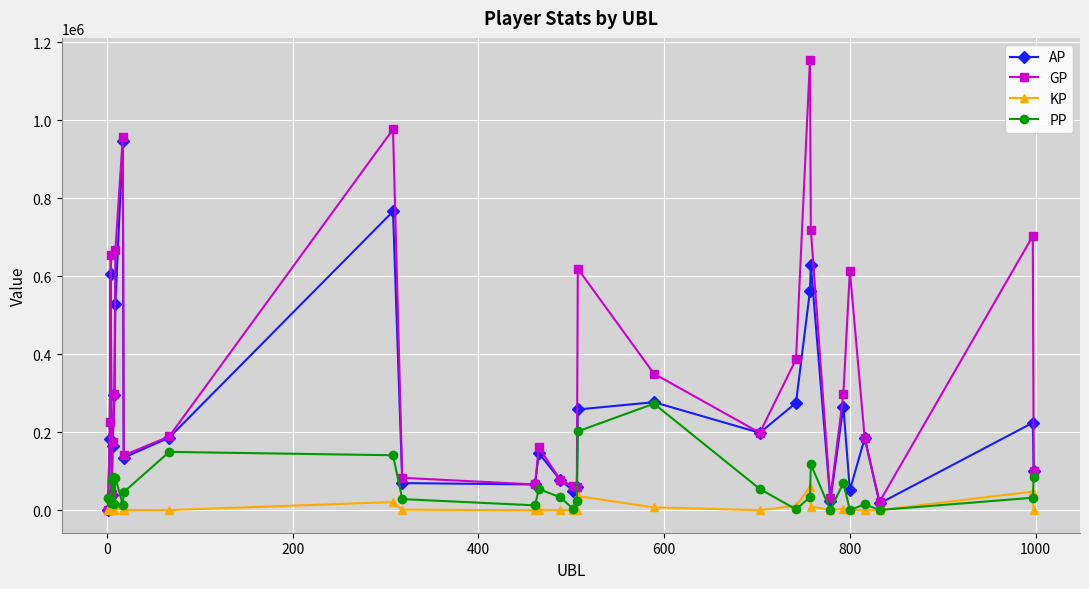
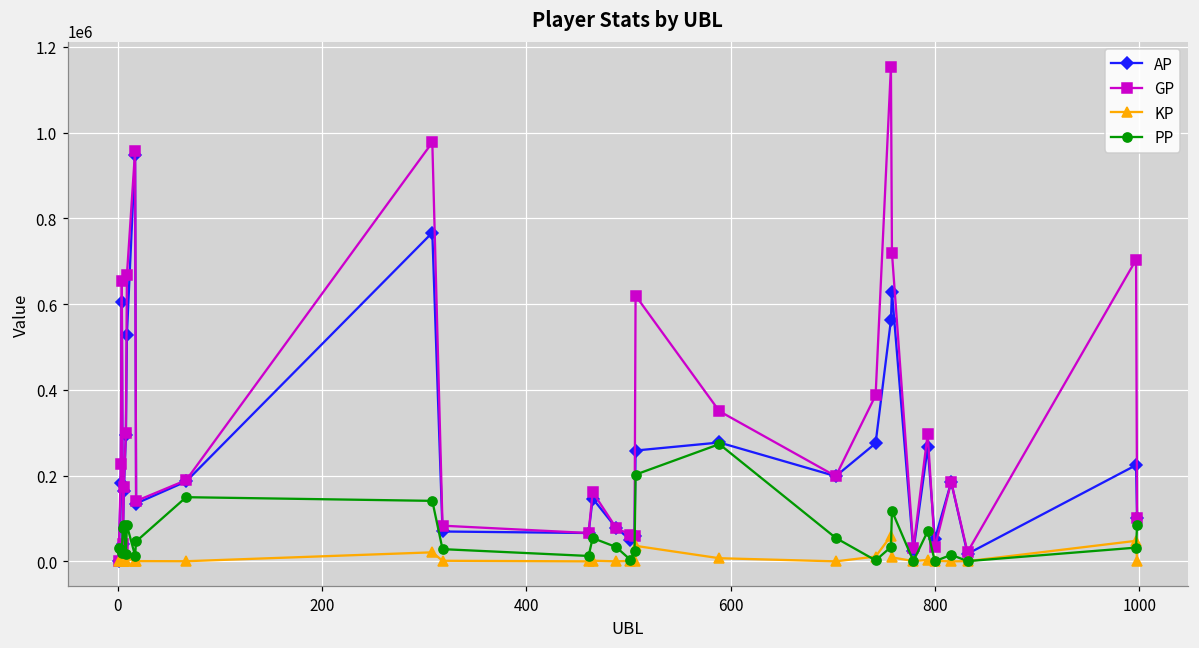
GP, 800: 610000 -> 30000
